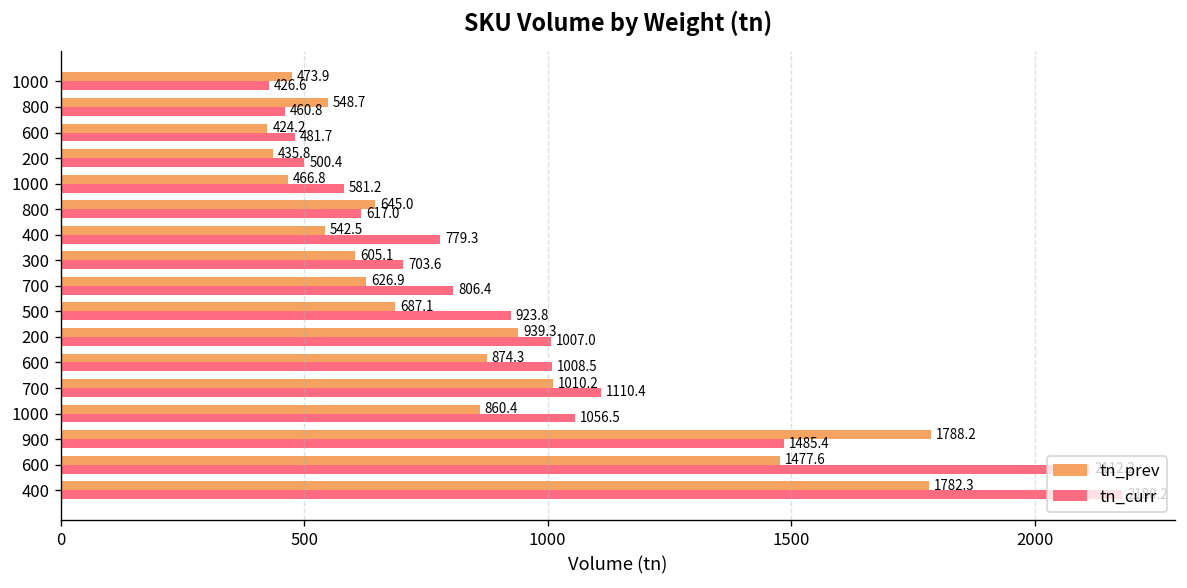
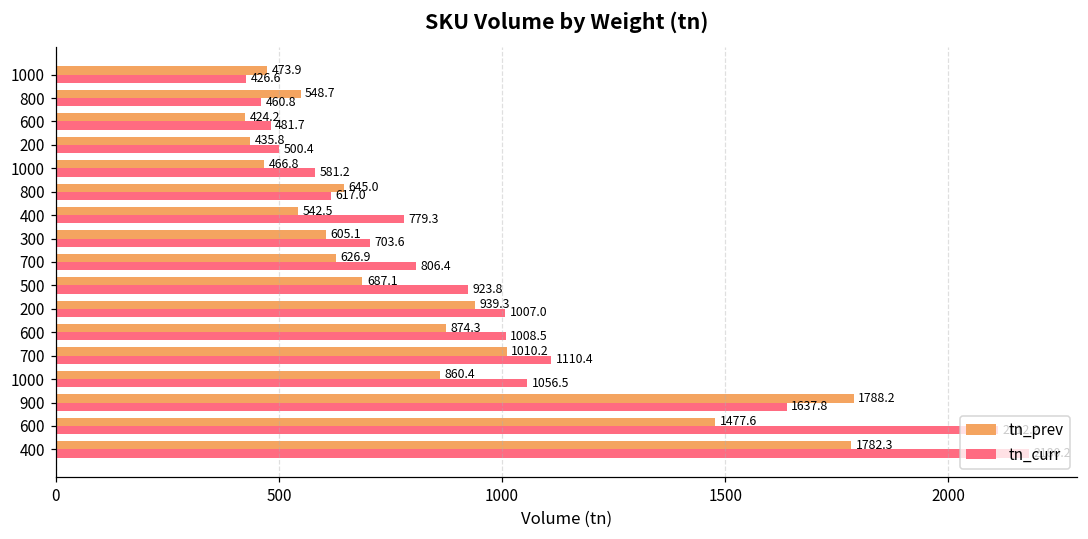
tn_curr, 900: 1485.4 -> 1637.8
